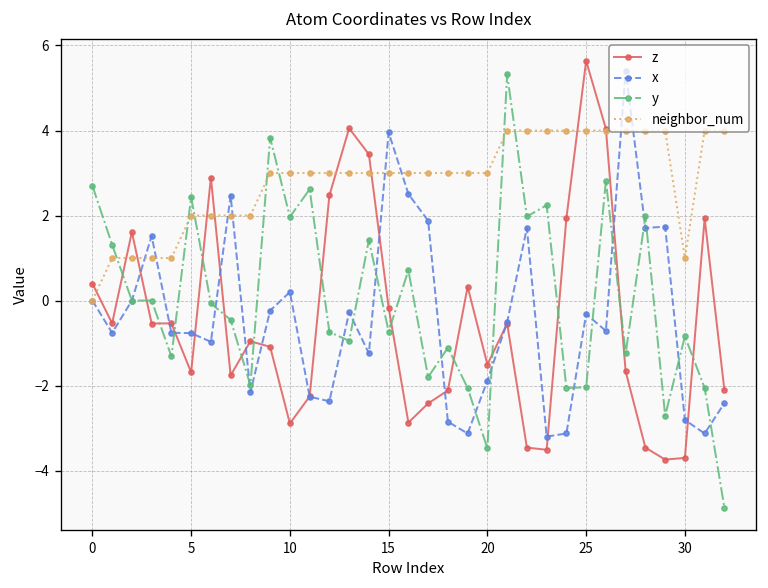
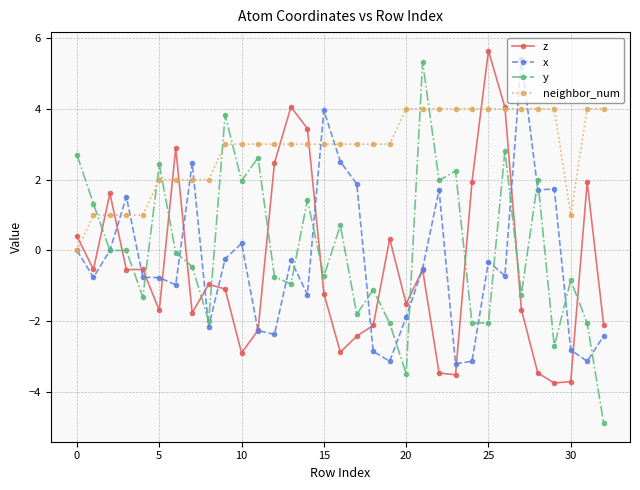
z, 15: -0.2 -> -1.2
neighbor_num, 20: 3 -> 4
